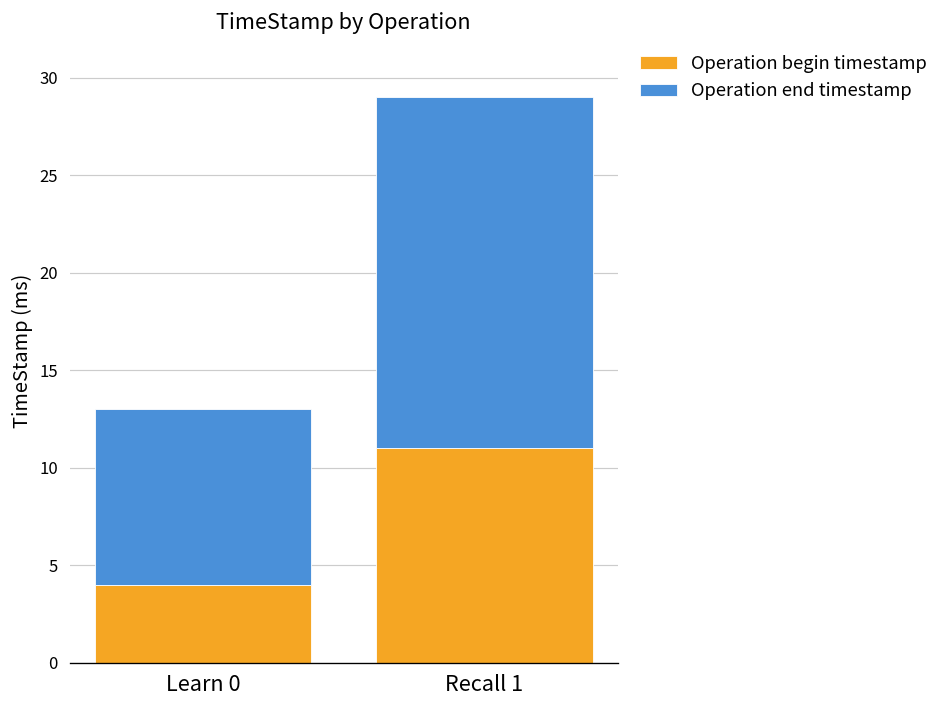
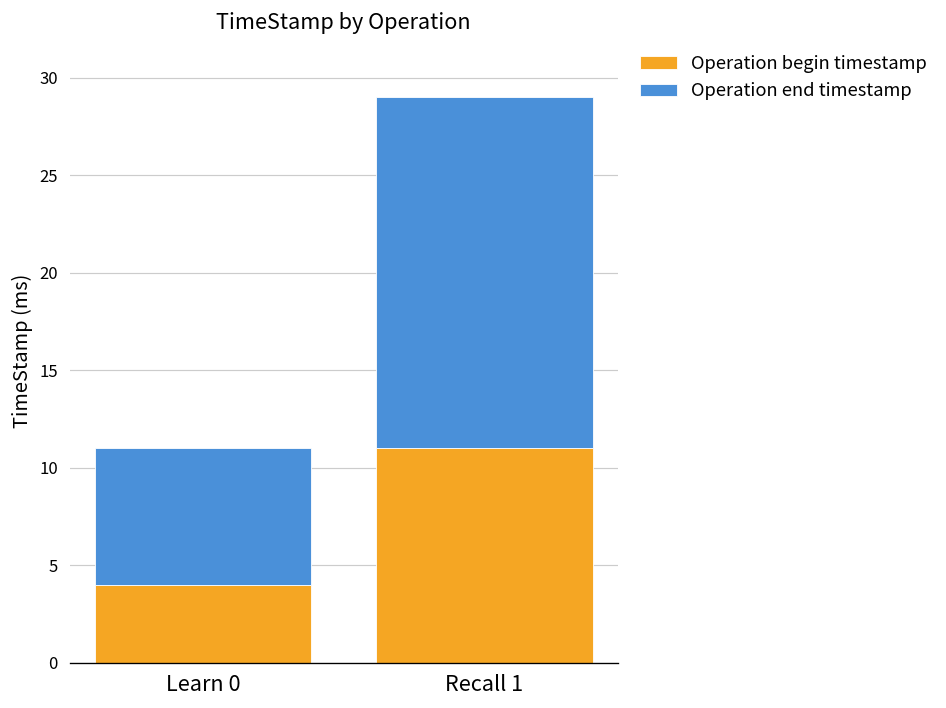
Operation end timestamp, Learn 0: 9 -> 7
